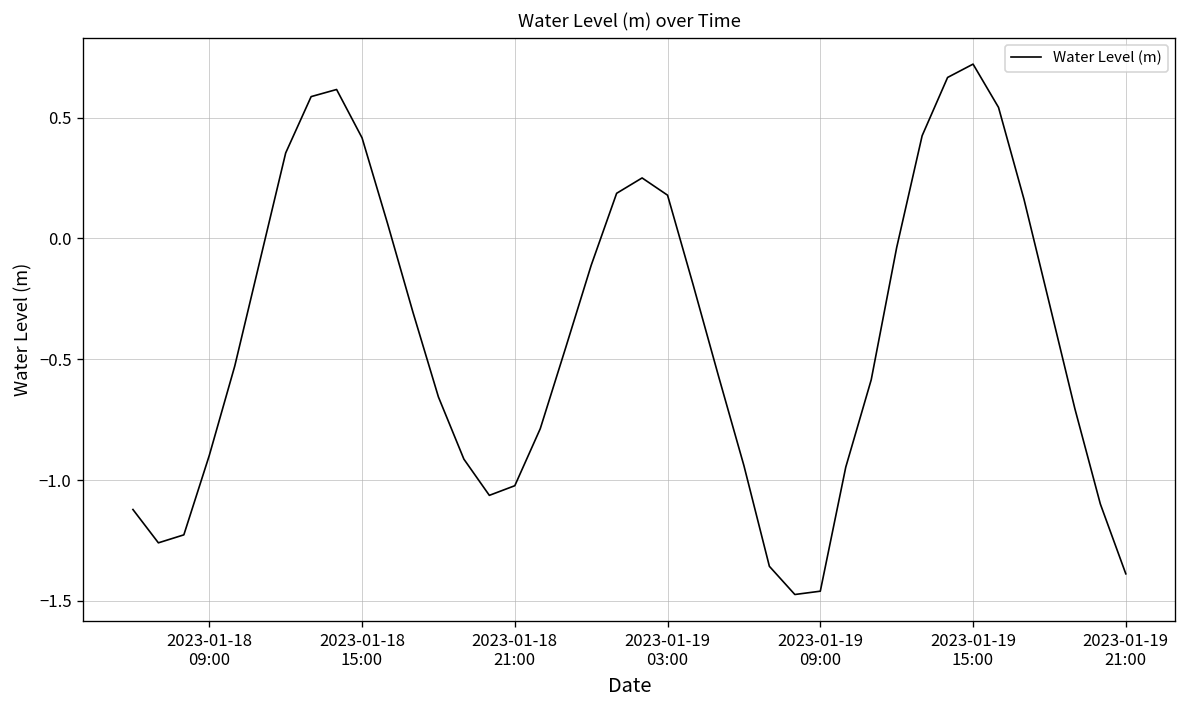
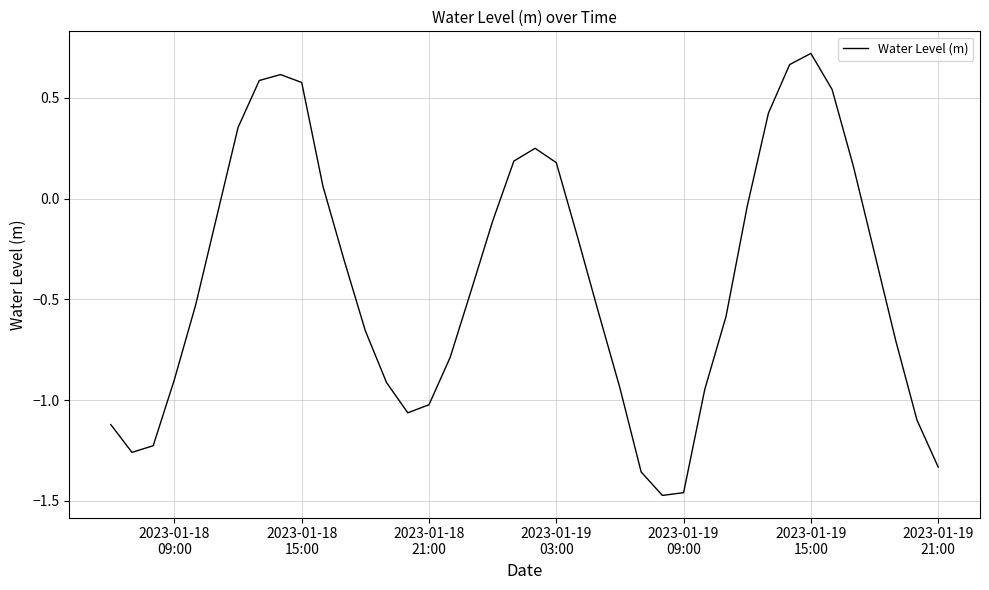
2023-01-18 15:00: 0.42 -> 0.58
2023-01-19 21:00: -1.39 -> -1.33
